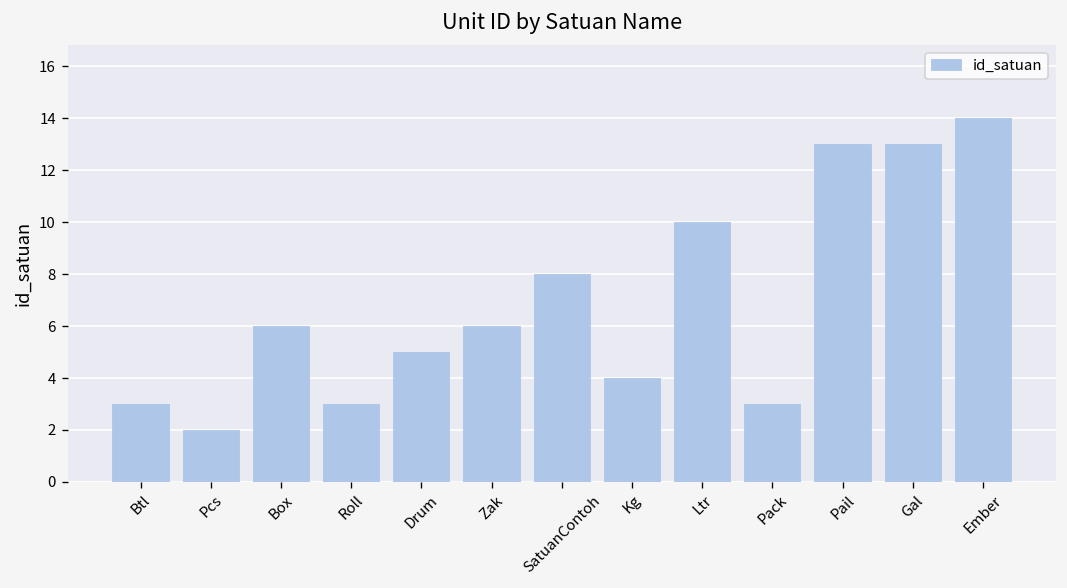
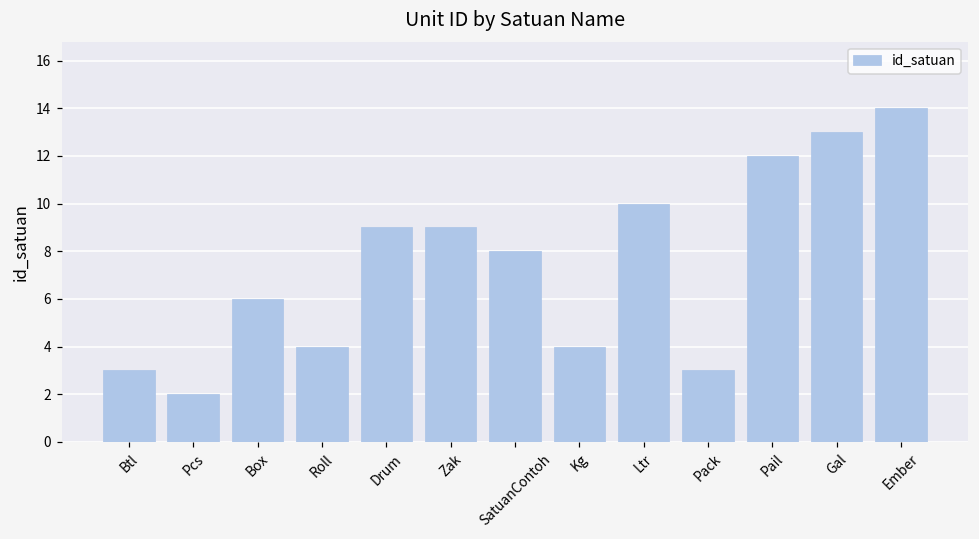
Roll: 3 -> 4
Drum: 5 -> 9
Zak: 6 -> 9
Pail: 13 -> 12
